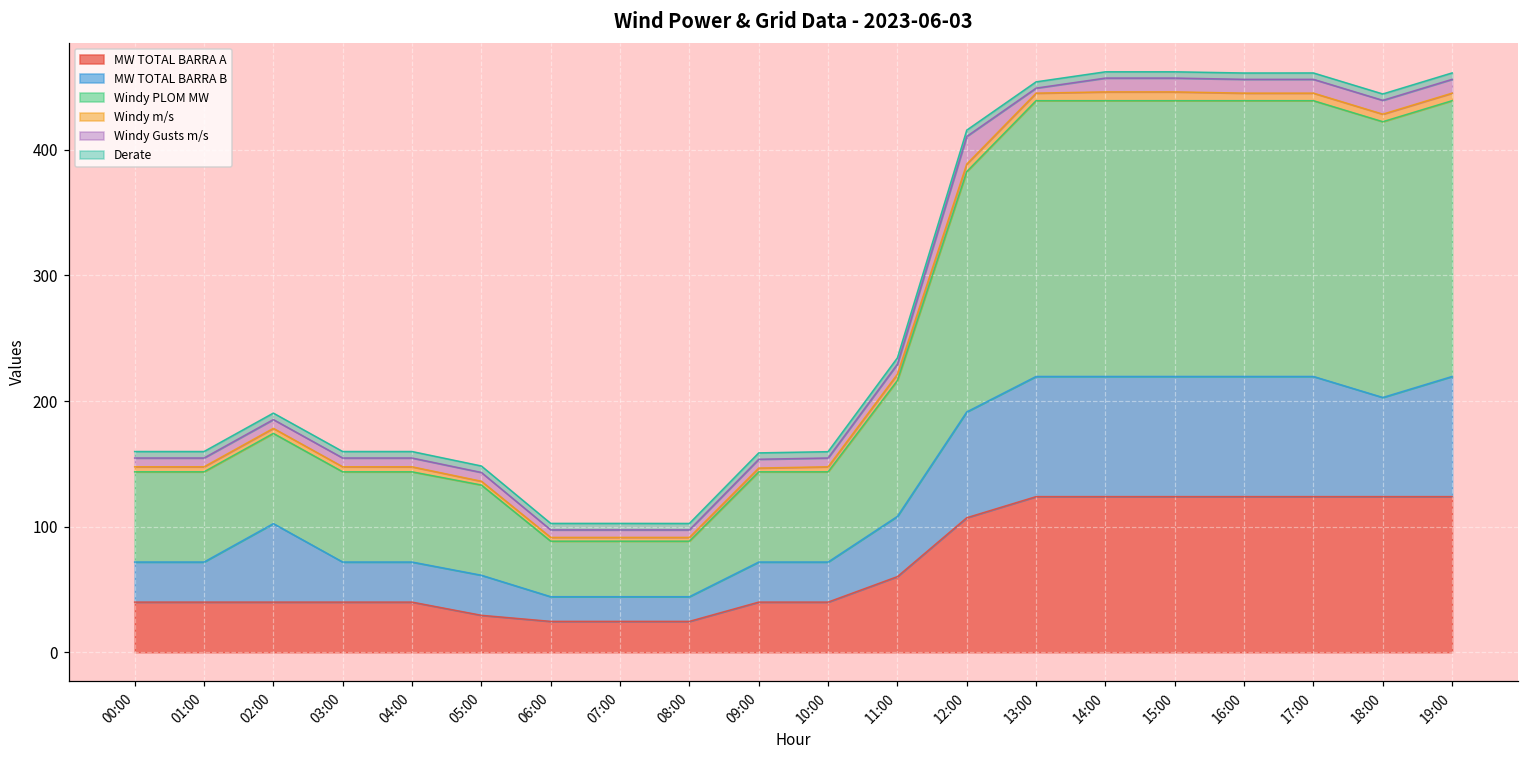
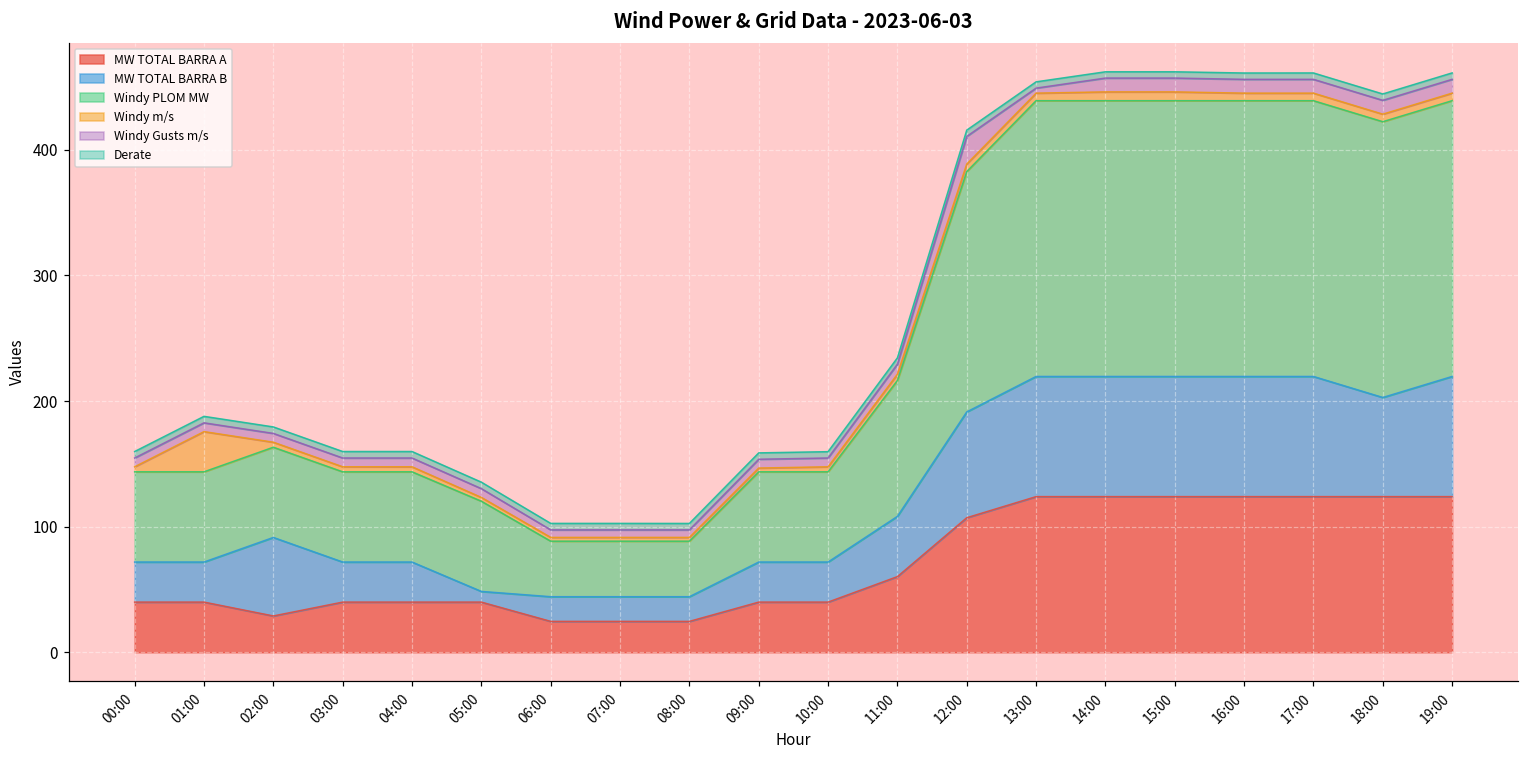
Windy m/s, 01:00: 4 -> 32
MW TOTAL BARRA A, 02:00: 40 -> 29
MW TOTAL BARRA A, 05:00: 29 -> 40
MW TOTAL BARRA B, 05:00: 32 -> 9
